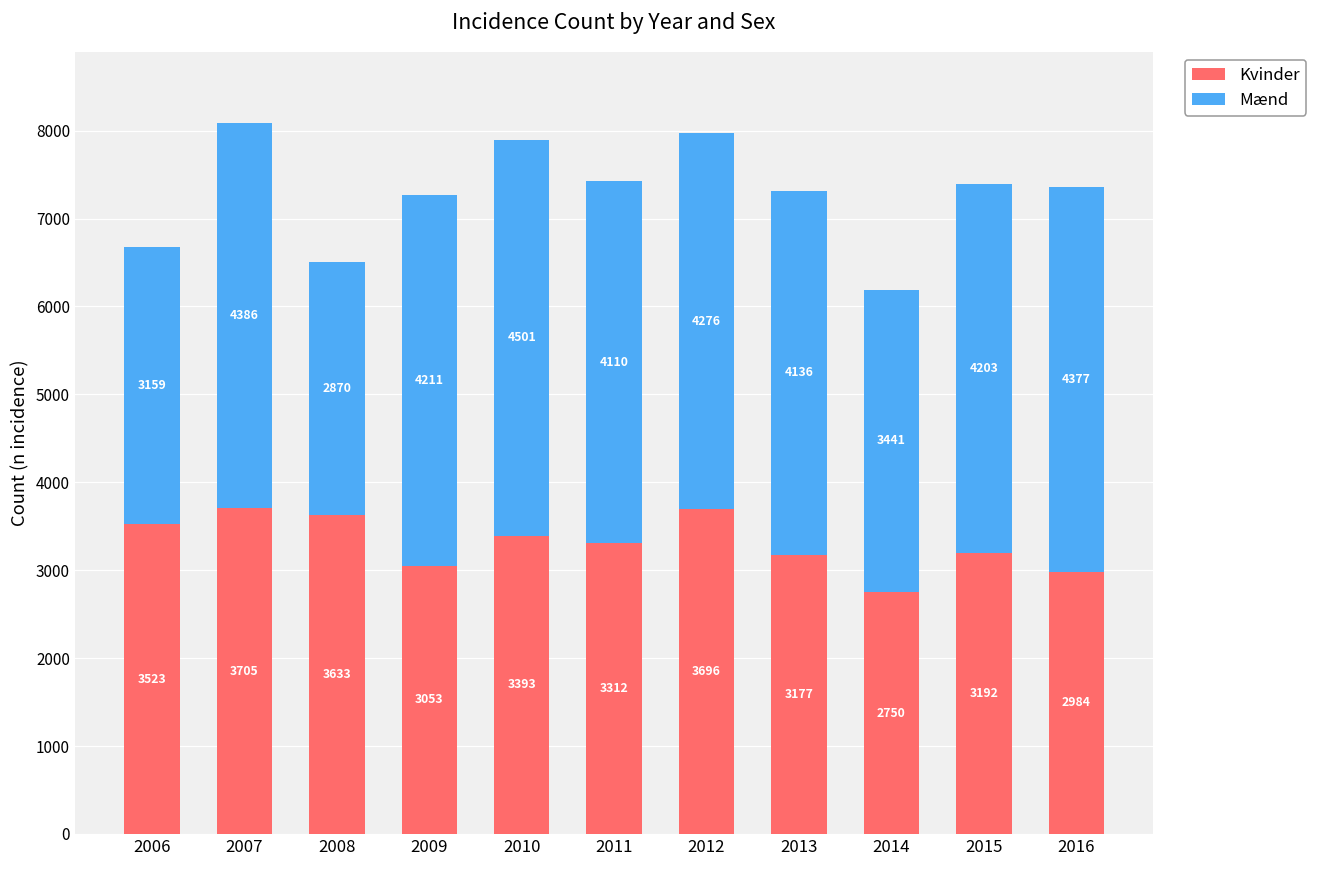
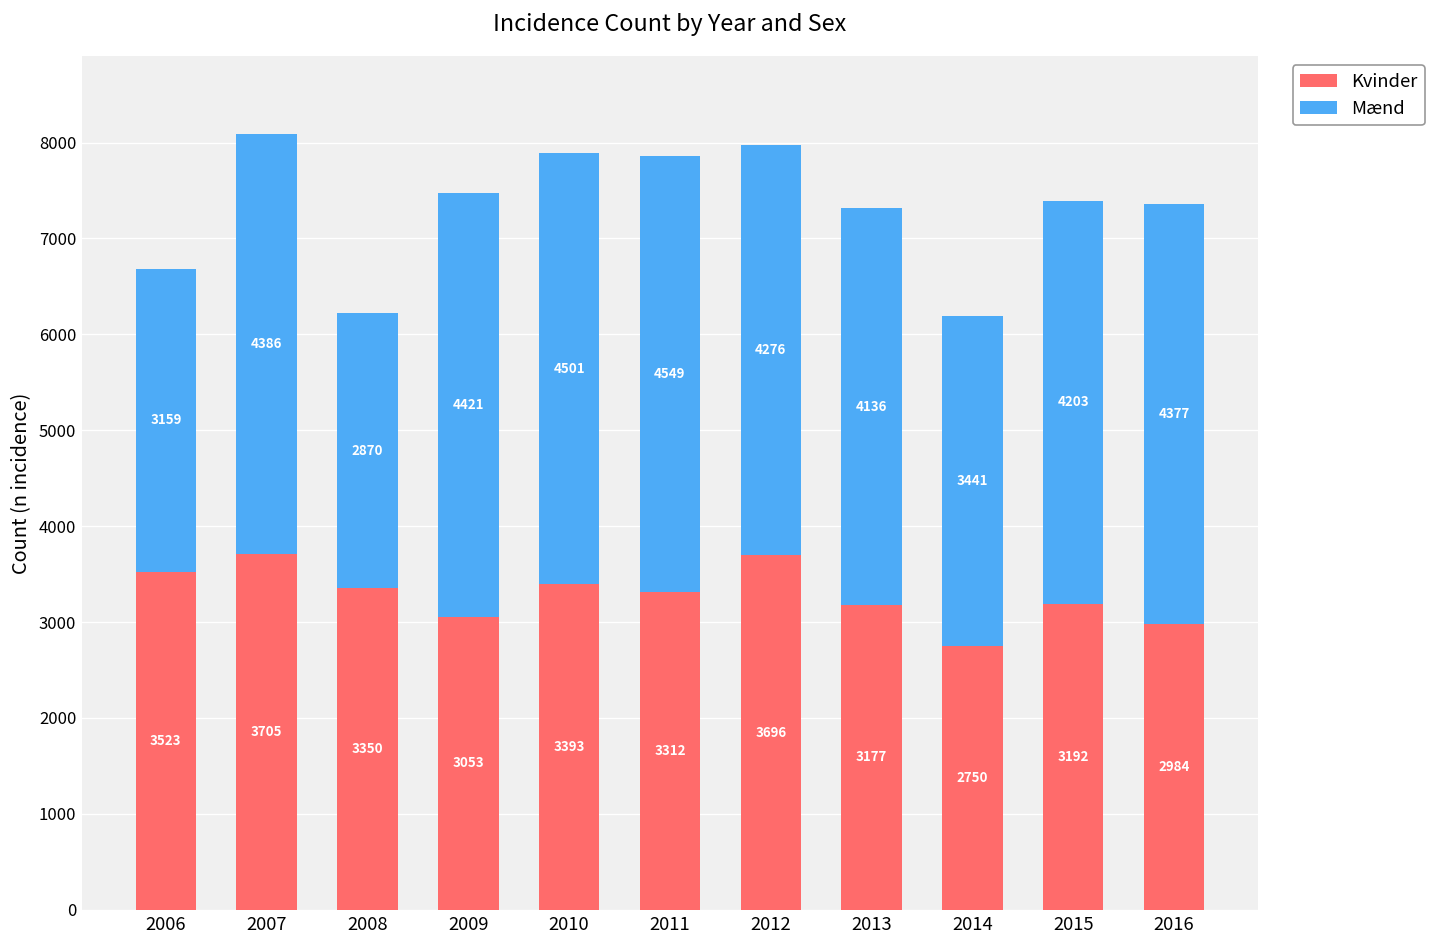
Kvinder, 2008: 3633 -> 3350
Mænd, 2009: 4211 -> 4421
Mænd, 2011: 4110 -> 4549
